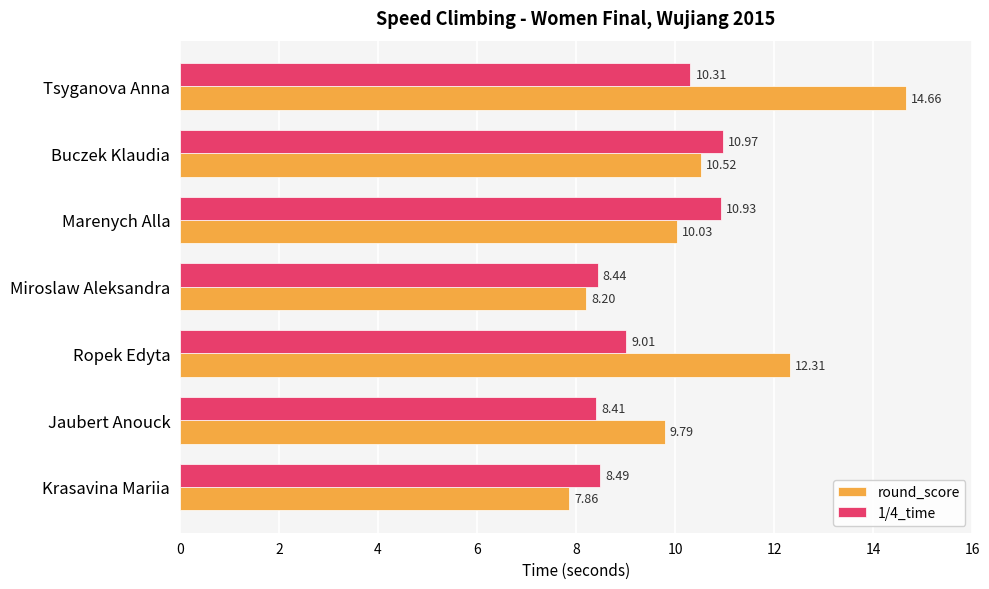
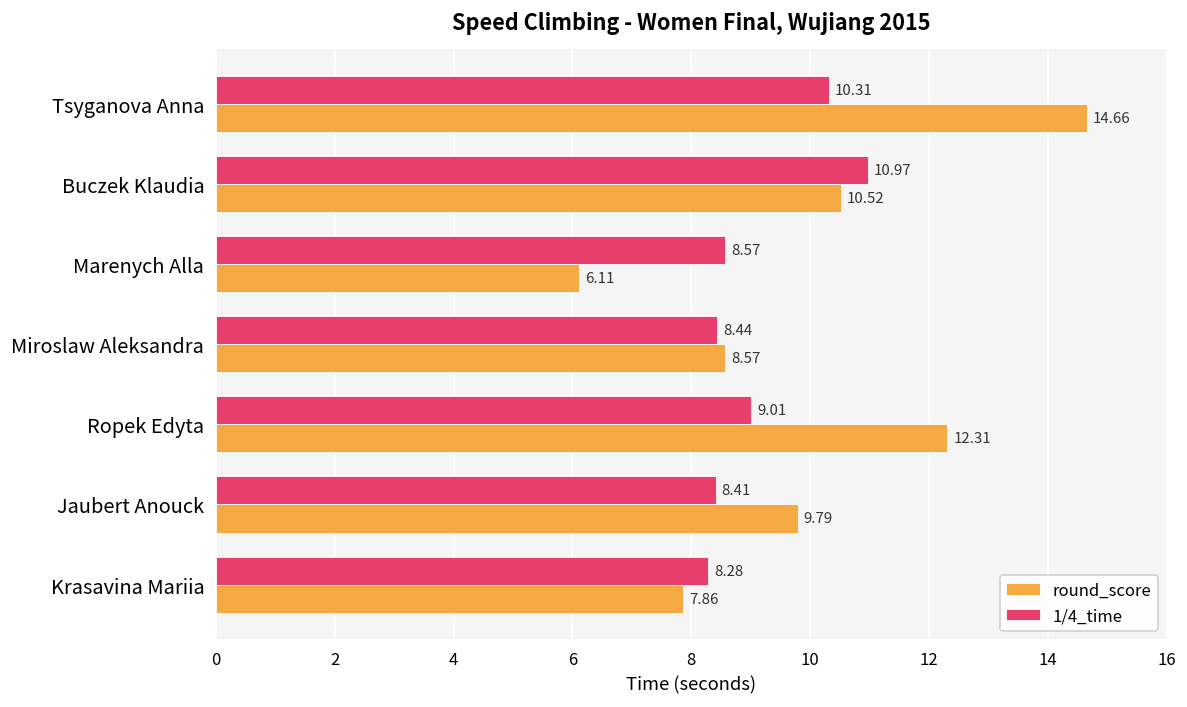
1/4_time, Marenych Alla: 10.93 -> 8.57
round_score, Marenych Alla: 10.03 -> 6.11
round_score, Miroslaw Aleksandra: 8.20 -> 8.57
1/4_time, Krasavina Mariia: 8.49 -> 8.28
